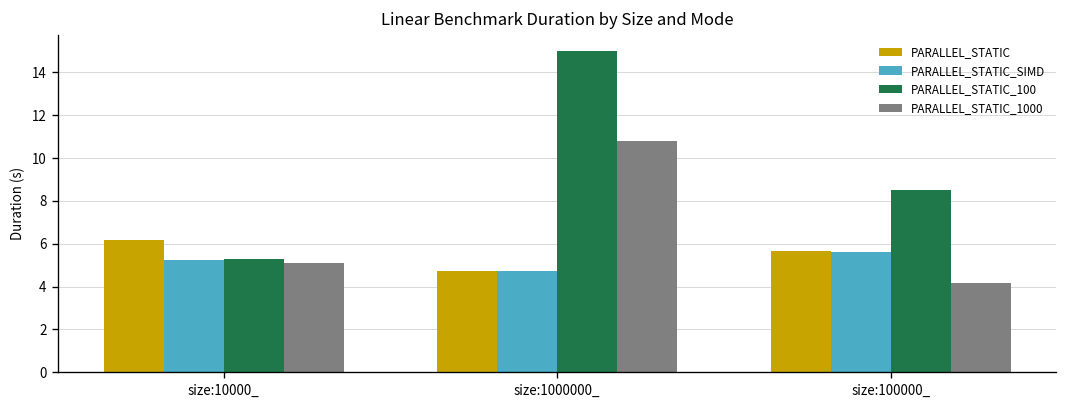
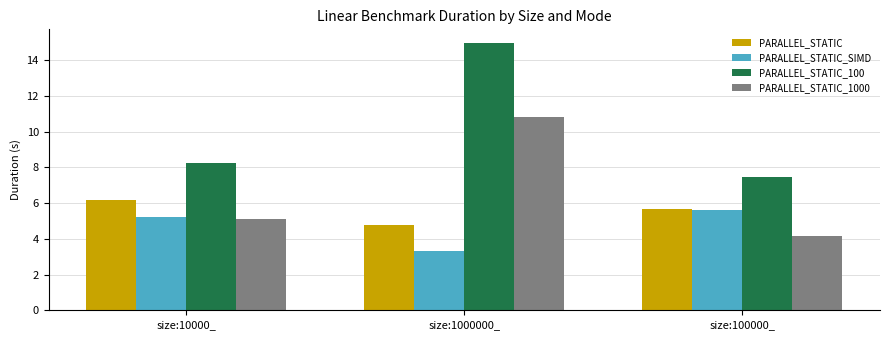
PARALLEL_STATIC_100, size:10000_: 5.3 -> 8.2
PARALLEL_STATIC_SIMD, size:1000000_: 4.7 -> 3.3
PARALLEL_STATIC_100, size:100000_: 8.5 -> 7.4
